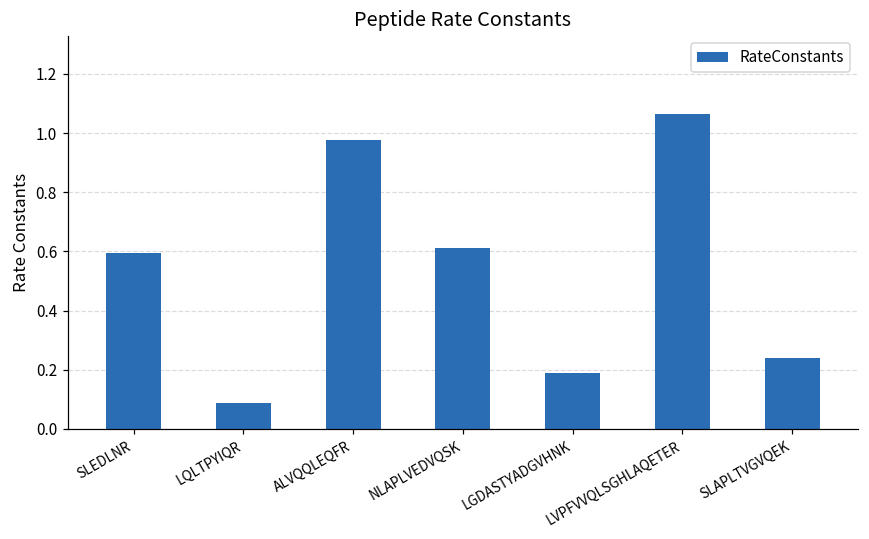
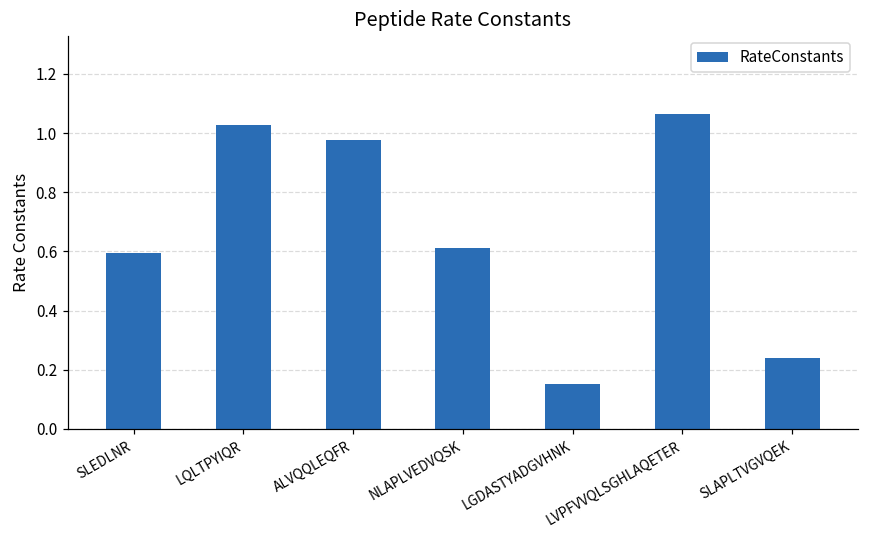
LQLTPYIQR: 0.09 -> 1.03
LGDASTYADGVHNK: 0.19 -> 0.15
